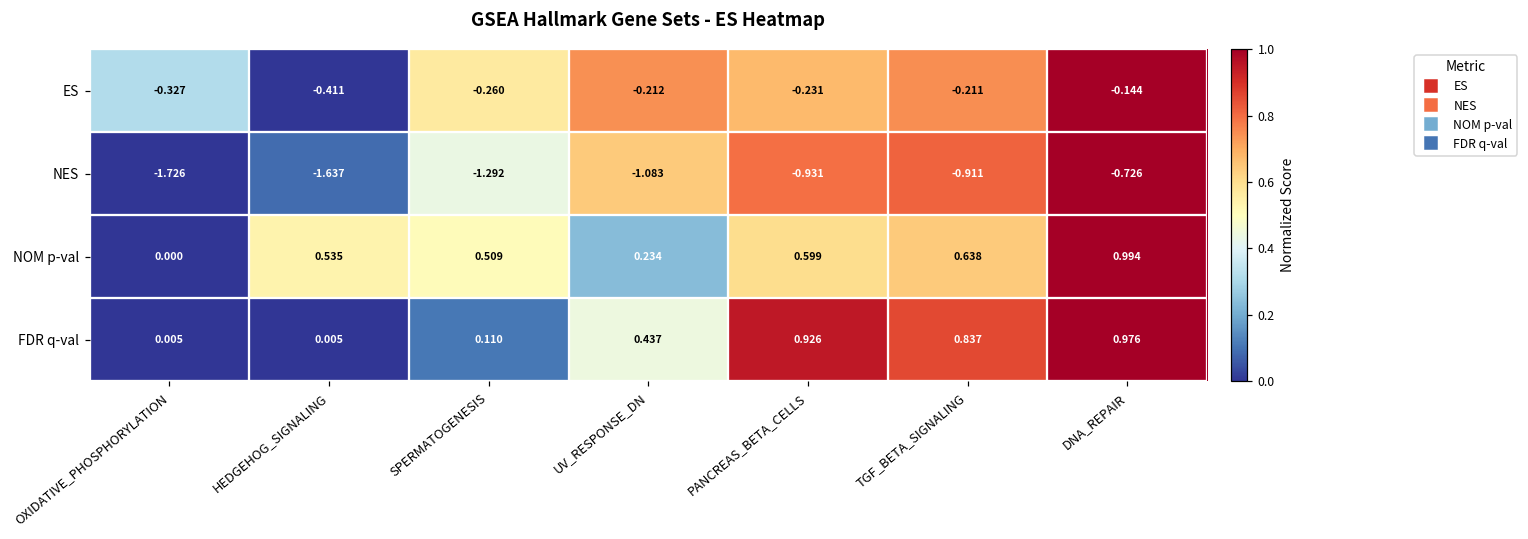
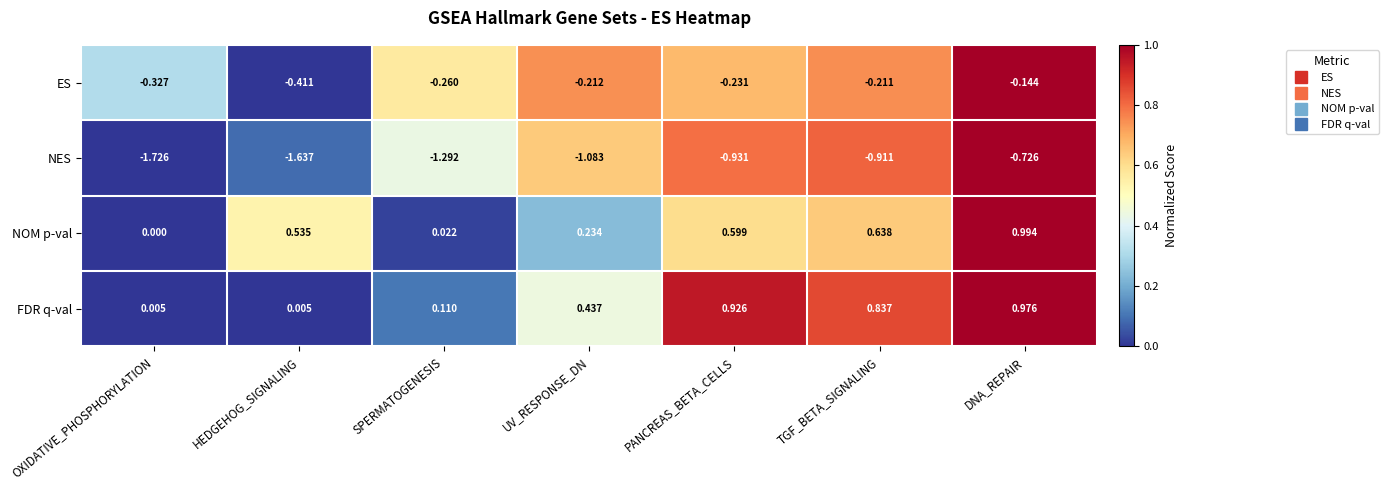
NOM p-val, SPERMATOGENESIS: 0.509 -> 0.022
